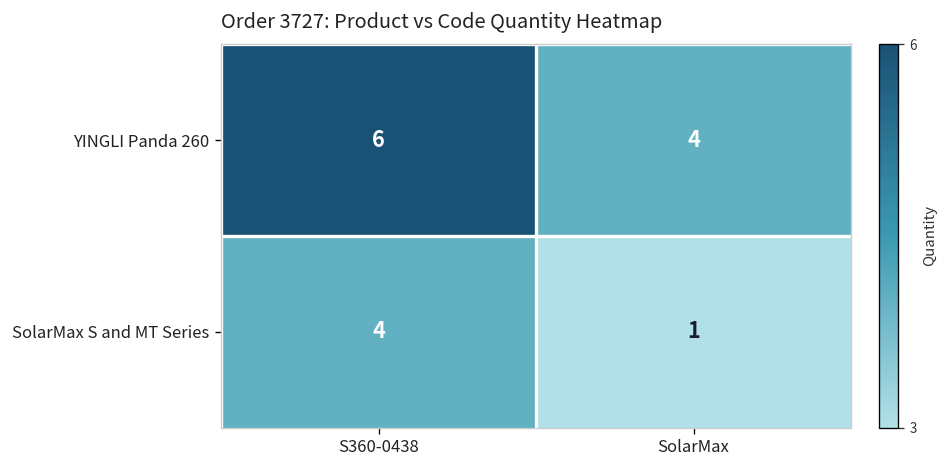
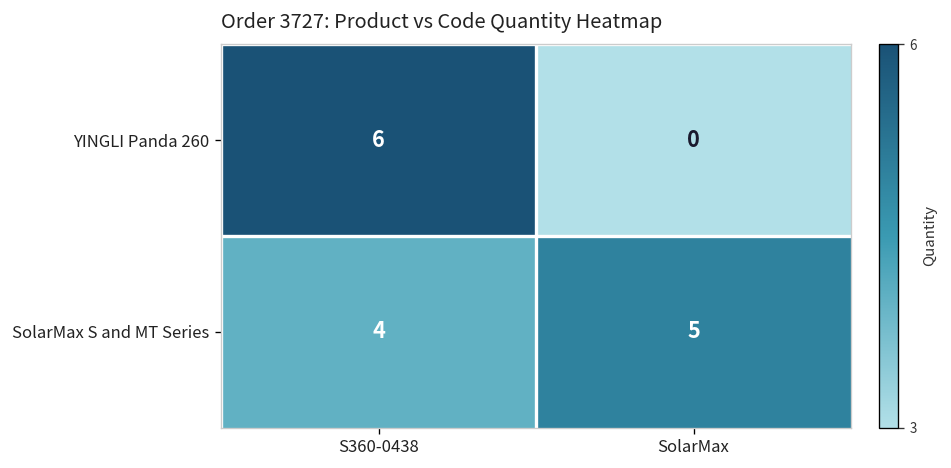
YINGLI Panda 260, SolarMax: 4 -> 0
SolarMax S and MT Series, SolarMax: 1 -> 5
